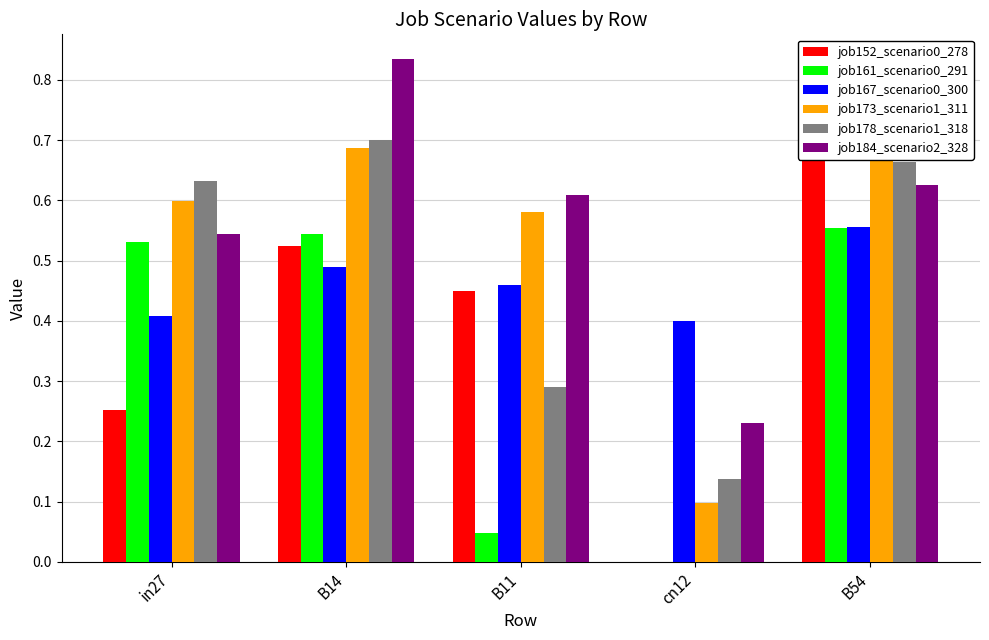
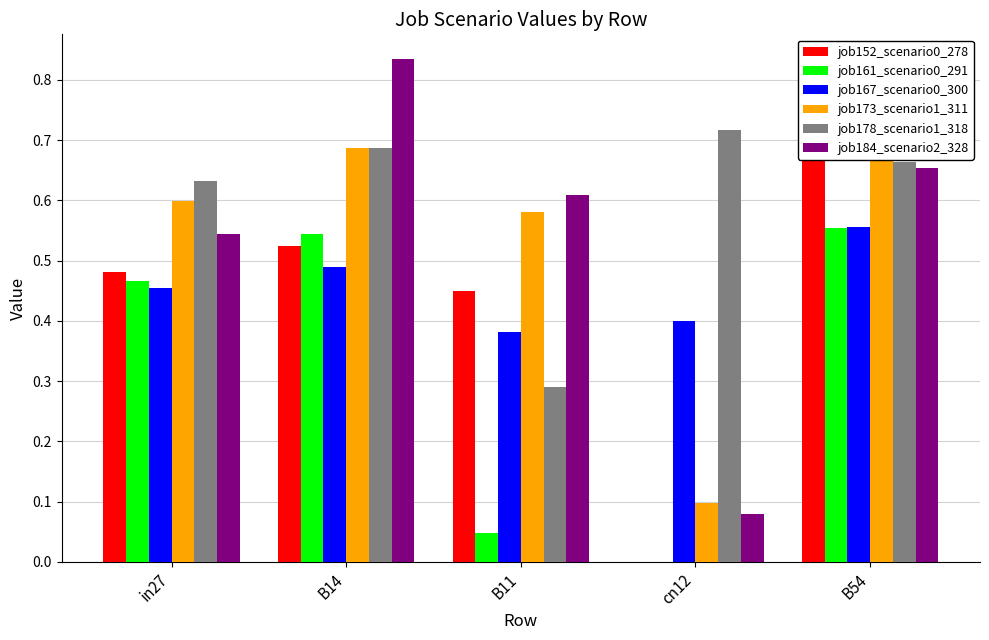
job152_scenario0_278, in27: 0.25 -> 0.48
job161_scenario0_291, in27: 0.53 -> 0.47
job167_scenario0_300, in27: 0.41 -> 0.46
job178_scenario1_318, B14: 0.70 -> 0.69
job167_scenario0_300, B11: 0.46 -> 0.38
job178_scenario1_318, cn12: 0.14 -> 0.72
job184_scenario2_328, cn12: 0.23 -> 0.08
job184_scenario2_328, B54: 0.63 -> 0.65
